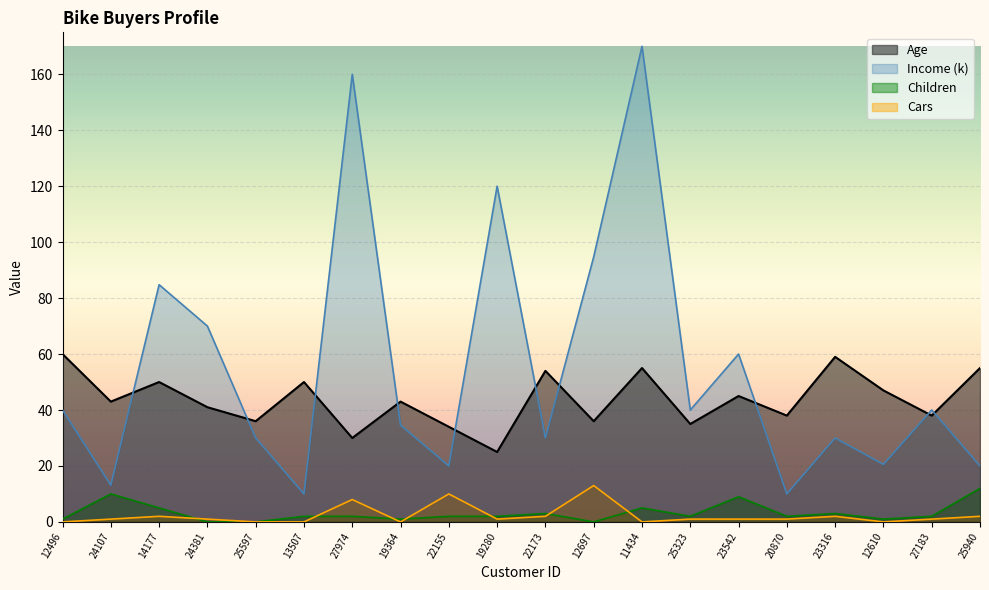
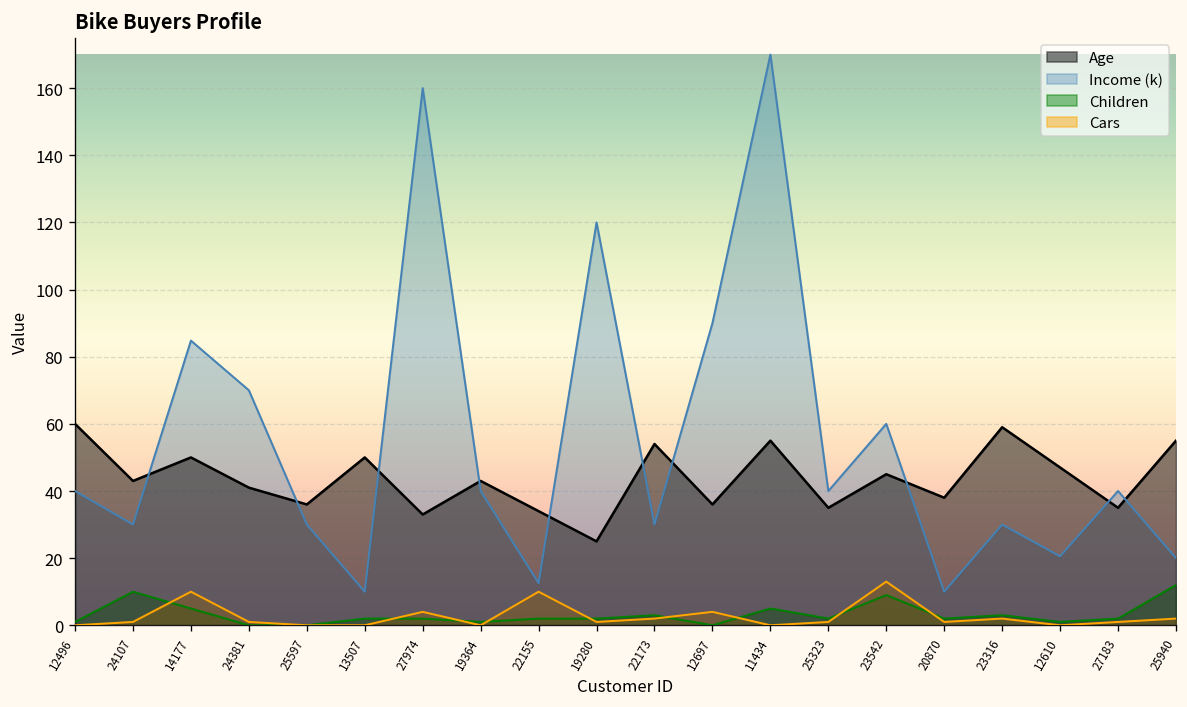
Income (k), 24107: 13 -> 30
Cars, 14177: 2 -> 10
Age, 27974: 30 -> 33
Cars, 27974: 8 -> 4
Income (k), 19364: 35 -> 40
Income (k), 22155: 20 -> 13
Income (k), 12697: 95 -> 90
Cars, 12697: 13 -> 4
Cars, 23542: 1 -> 13
Age, 27183: 38 -> 35
